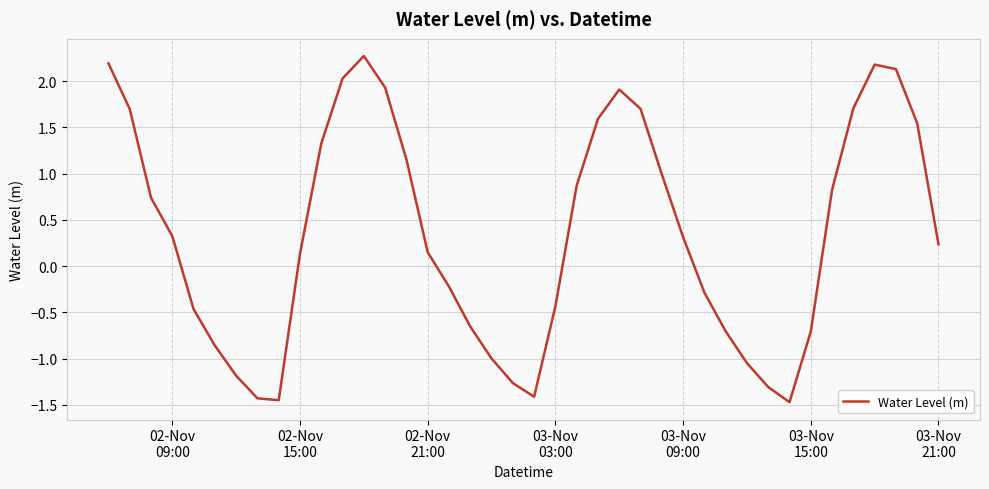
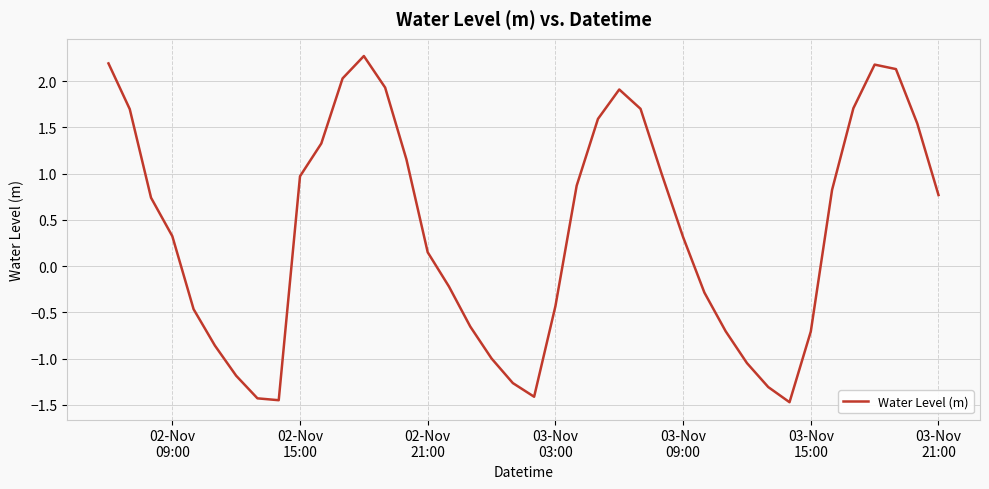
02-Nov 15:00: 0.1 -> 1.0
03-Nov 21:00: 0.2 -> 0.8
